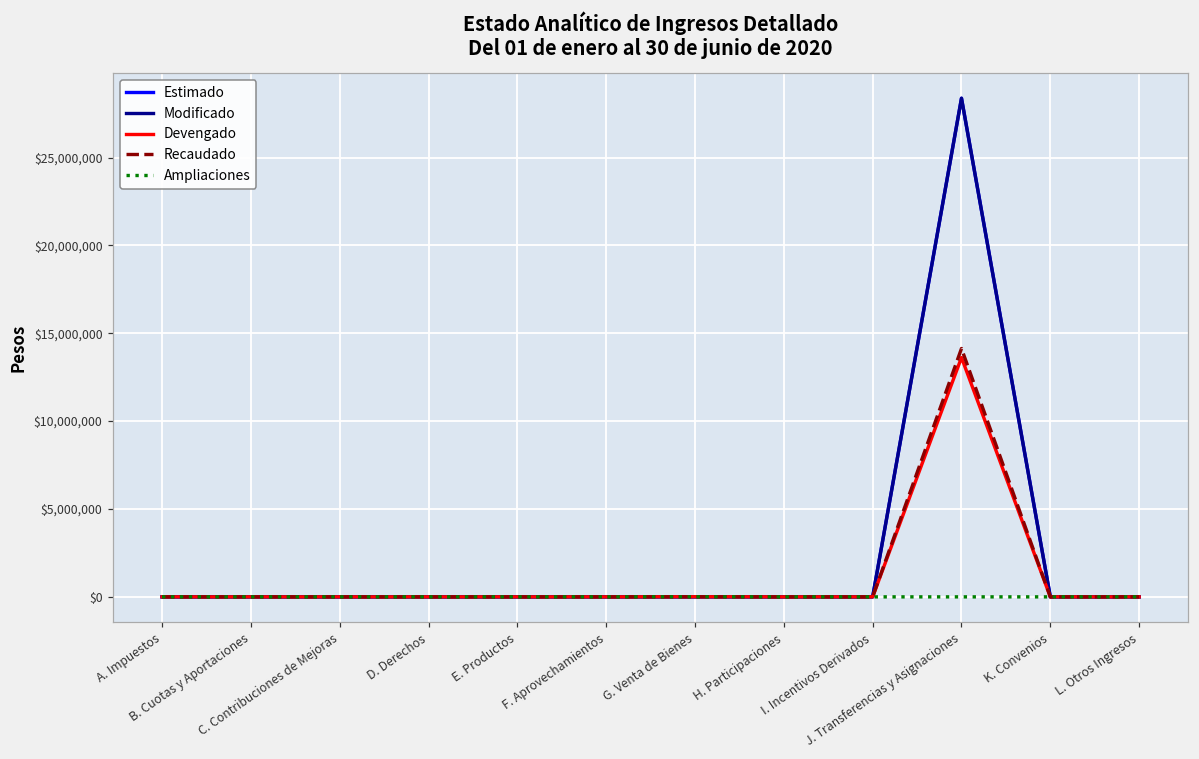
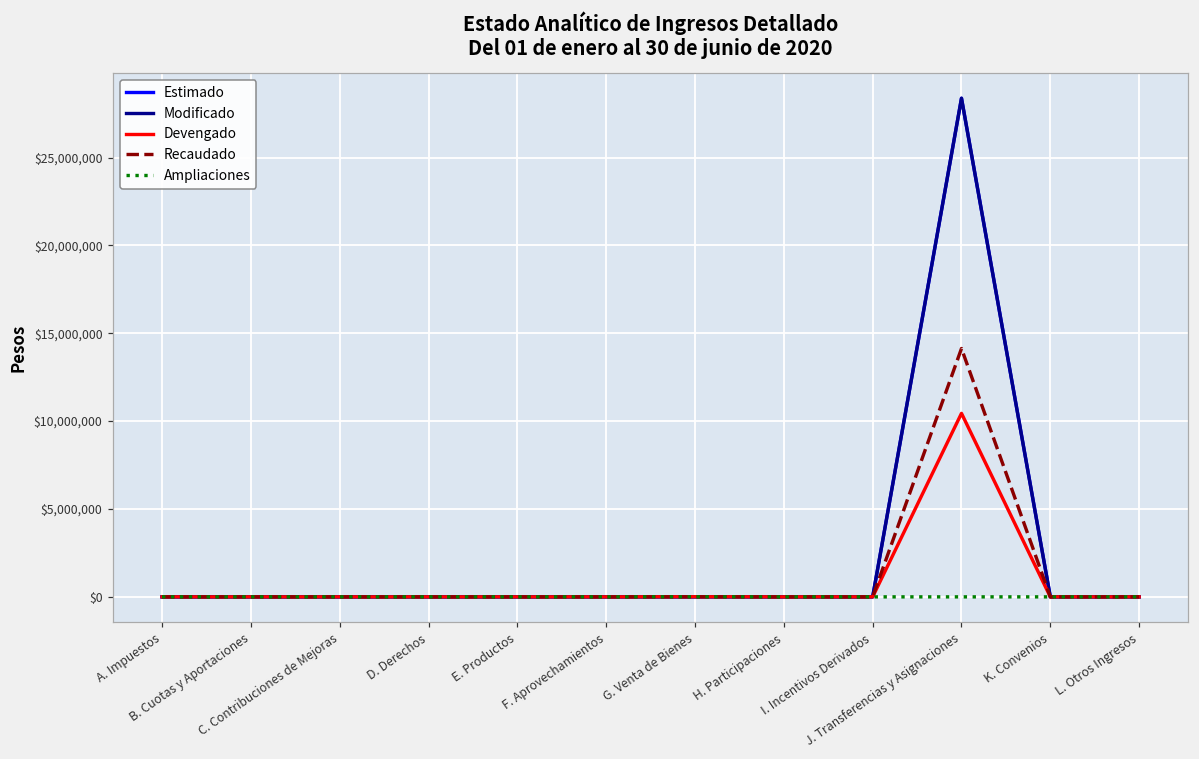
Devengado, J. Transferencias y Asignaciones: $13,600,000 -> $10,400,000
